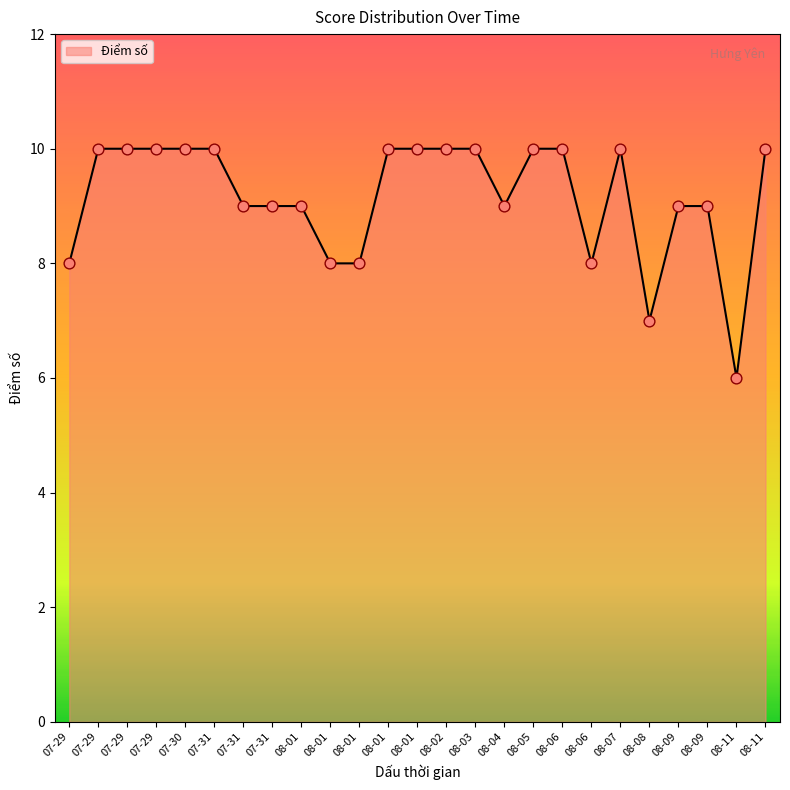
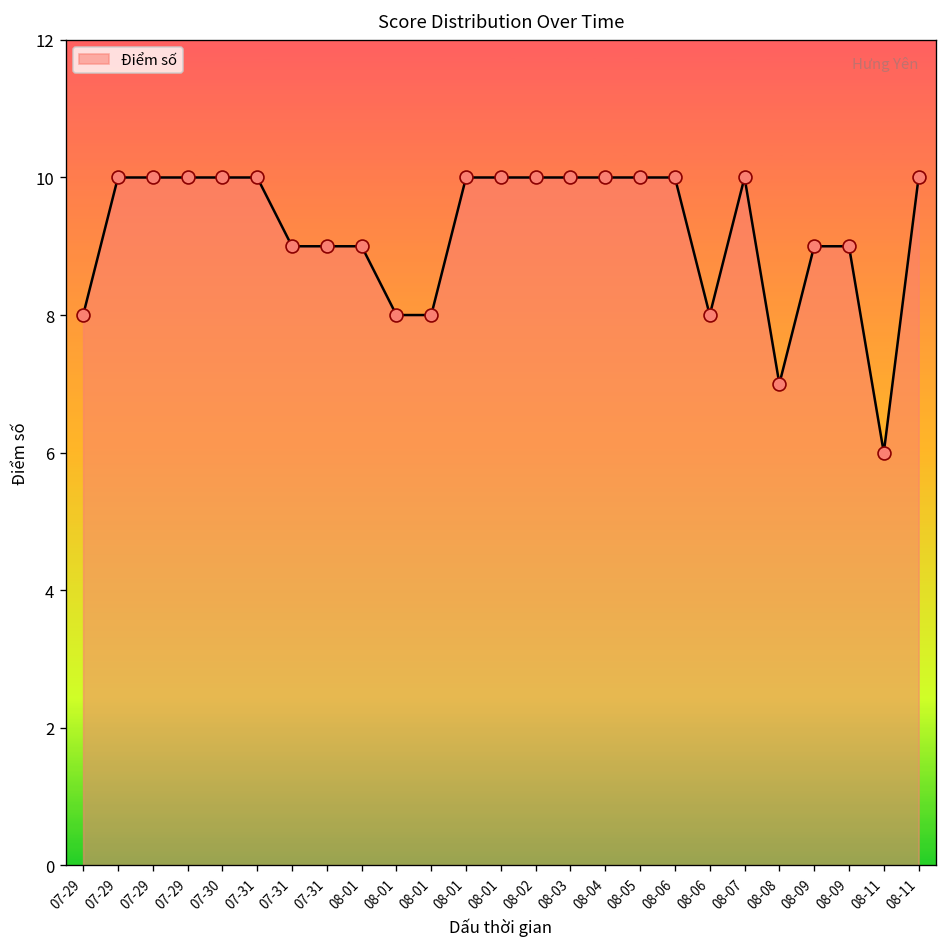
08-04: 9 -> 10
